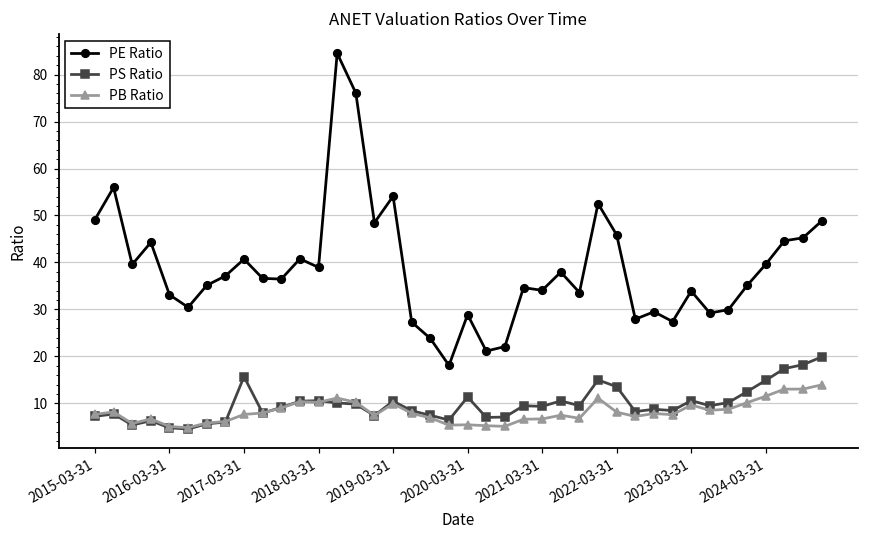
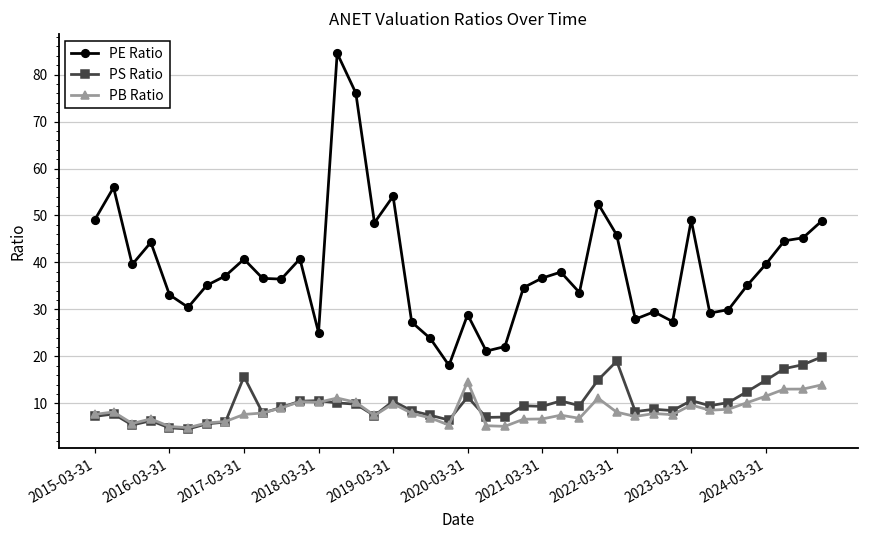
PE Ratio, 2018-03-31: 39 -> 25
PB Ratio, 2020-03-31: 5 -> 15
PE Ratio, 2021-03-31: 34 -> 37
PS Ratio, 2022-03-31: 14 -> 19
PE Ratio, 2023-03-31: 34 -> 49
